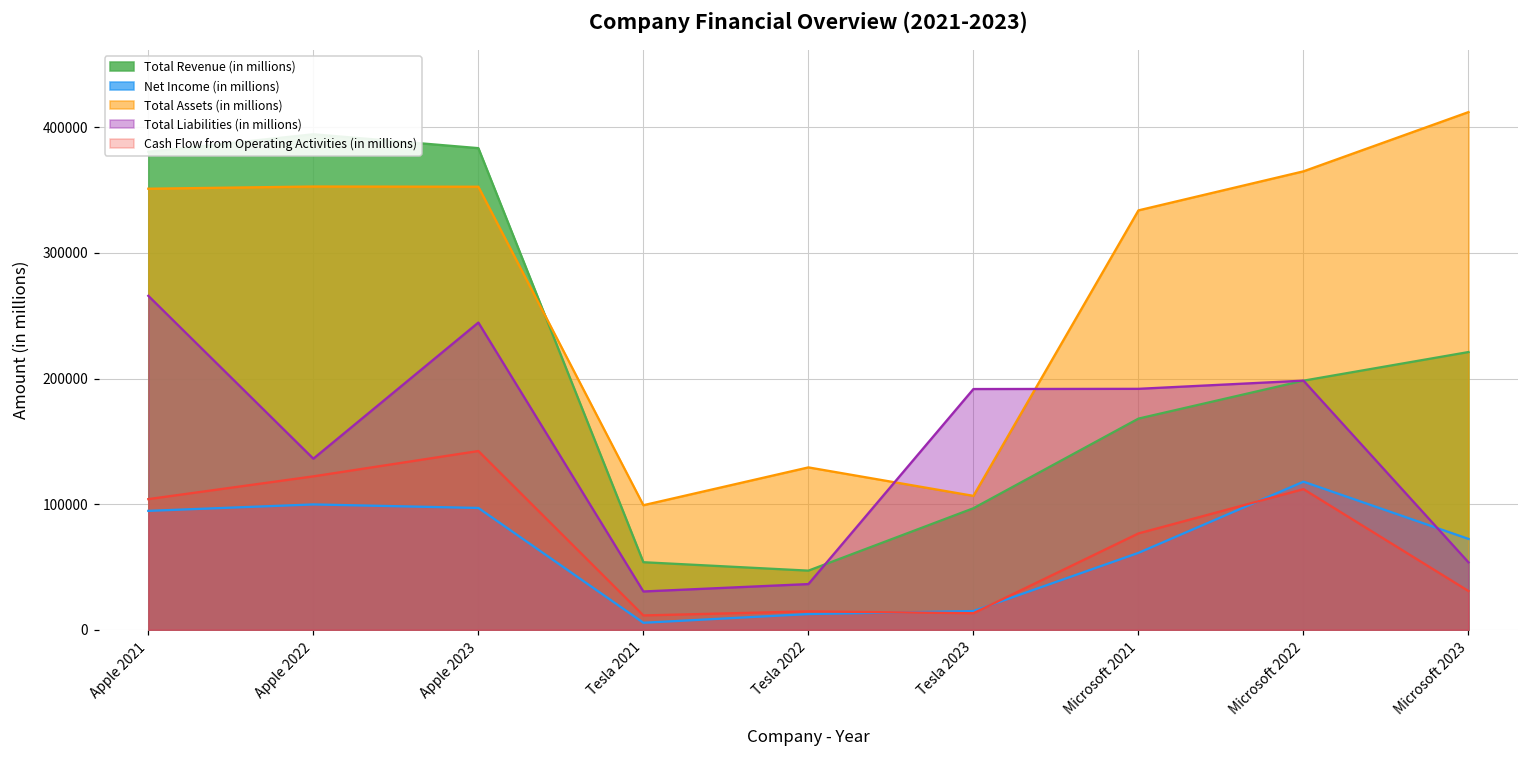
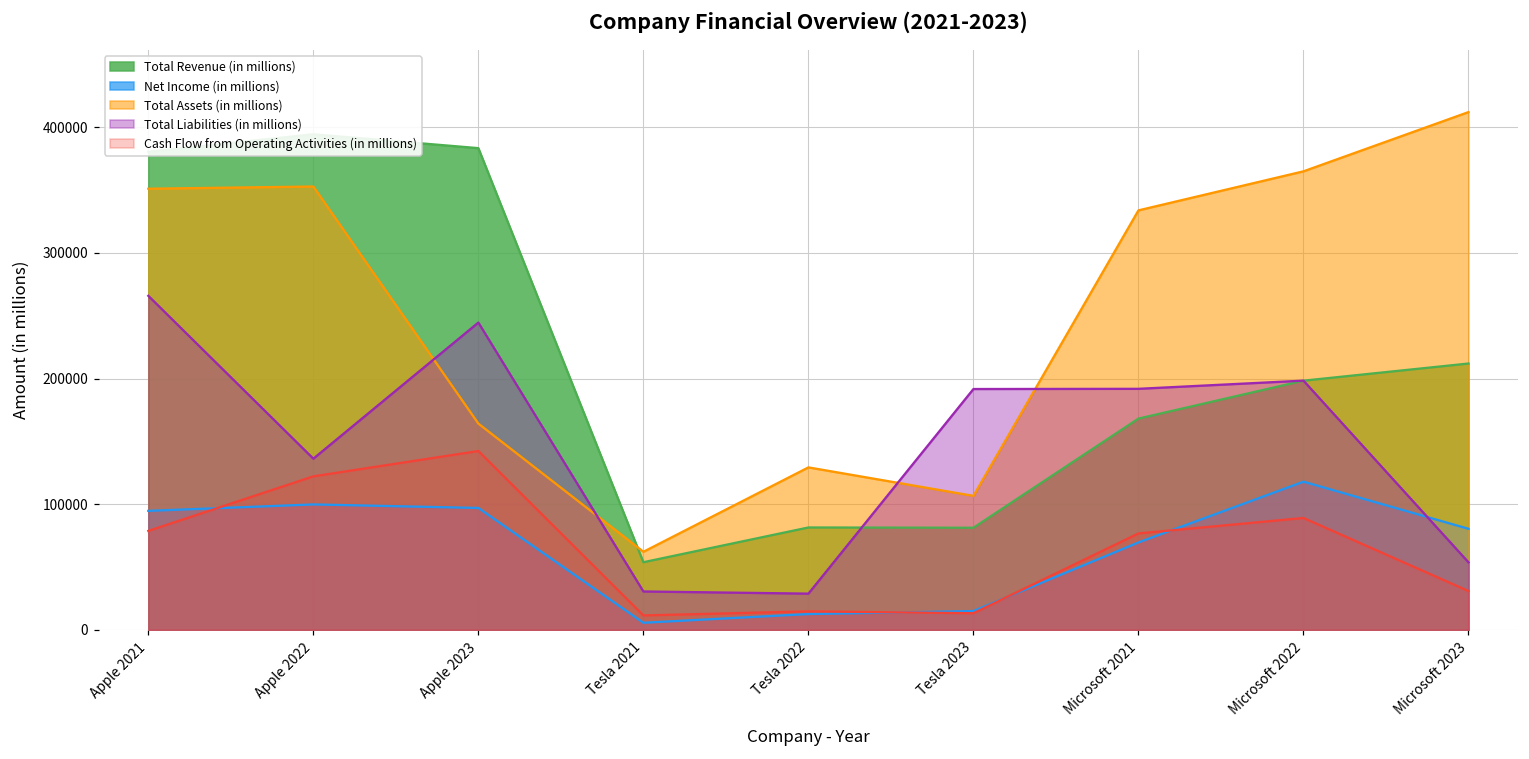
Cash Flow from Operating Activities (in millions), Apple 2021: 104000 -> 79000
Total Assets (in millions), Apple 2023: 353000 -> 164000
Total Assets (in millions), Tesla 2021: 99000 -> 62000
Total Revenue (in millions), Tesla 2022: 47000 -> 81000
Total Liabilities (in millions), Tesla 2022: 36000 -> 29000
Total Revenue (in millions), Tesla 2023: 97000 -> 81000
Net Income (in millions), Microsoft 2021: 61000 -> 70000
Cash Flow from Operating Activities (in millions), Microsoft 2022: 112000 -> 89000
Total Revenue (in millions), Microsoft 2023: 221000 -> 212000
Net Income (in millions), Microsoft 2023: 72000 -> 80000
